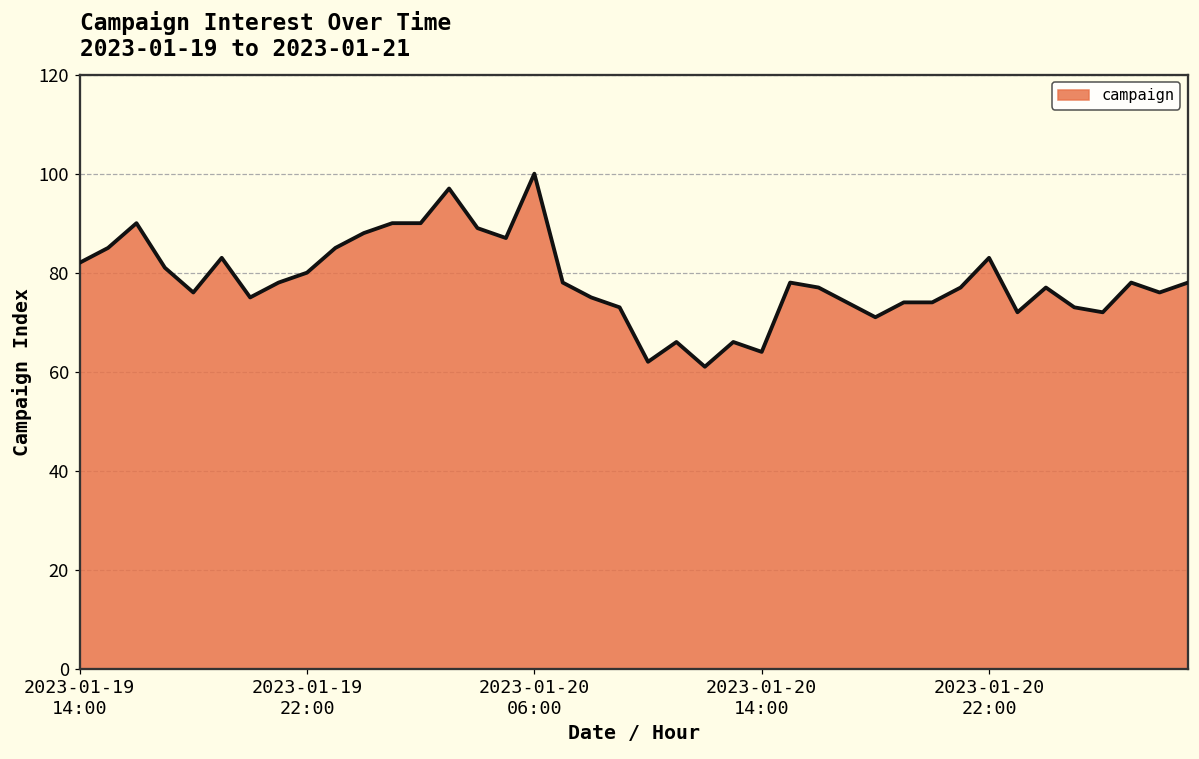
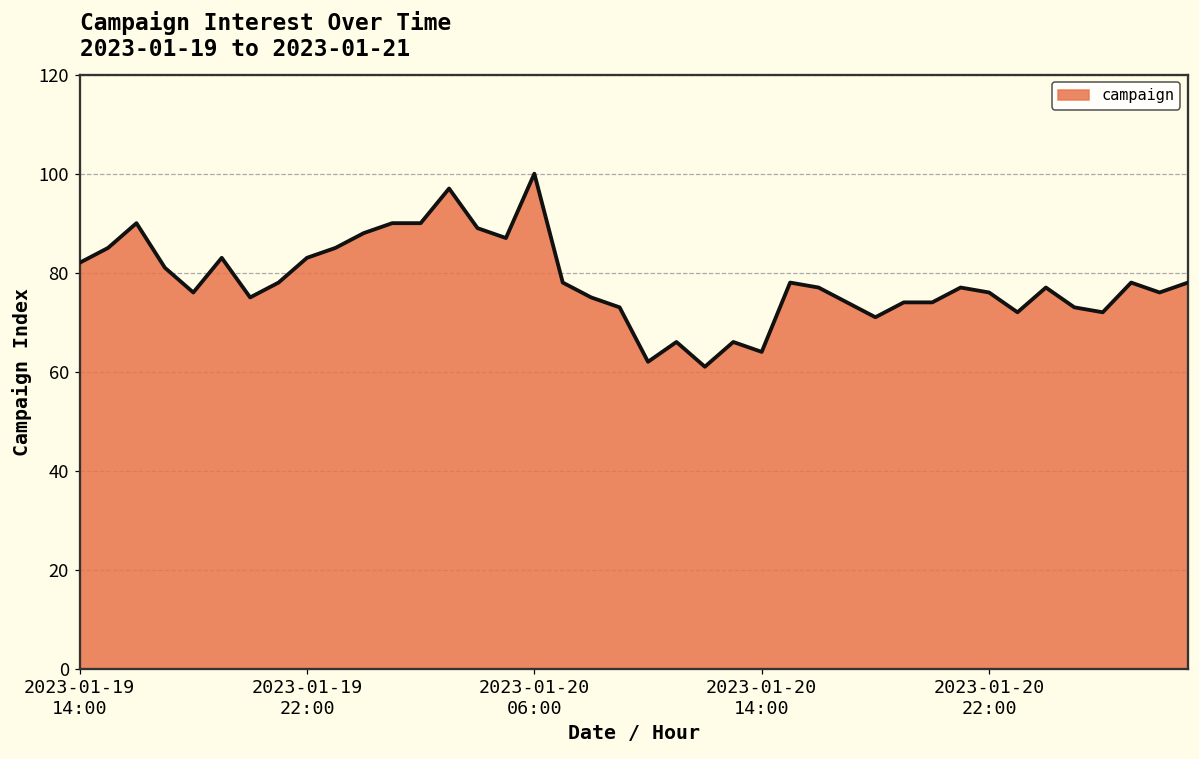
2023-01-19 22:00: 80 -> 83
2023-01-20 22:00: 83 -> 76
